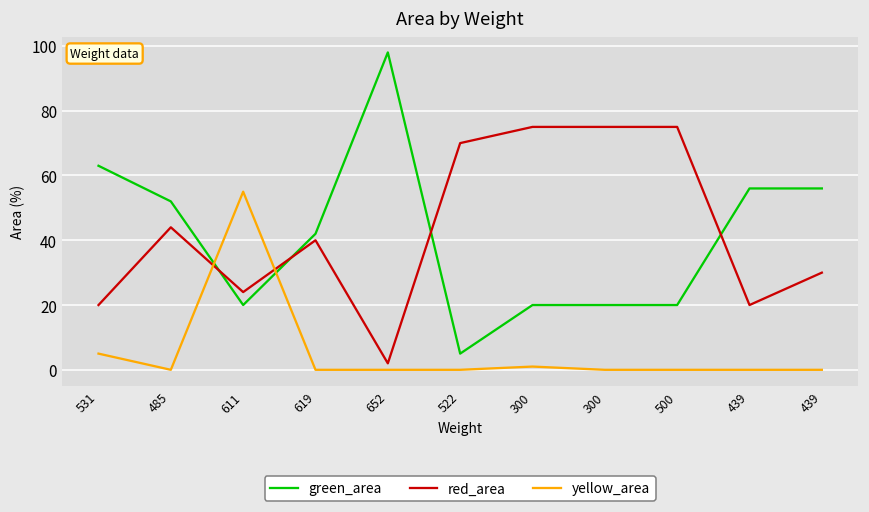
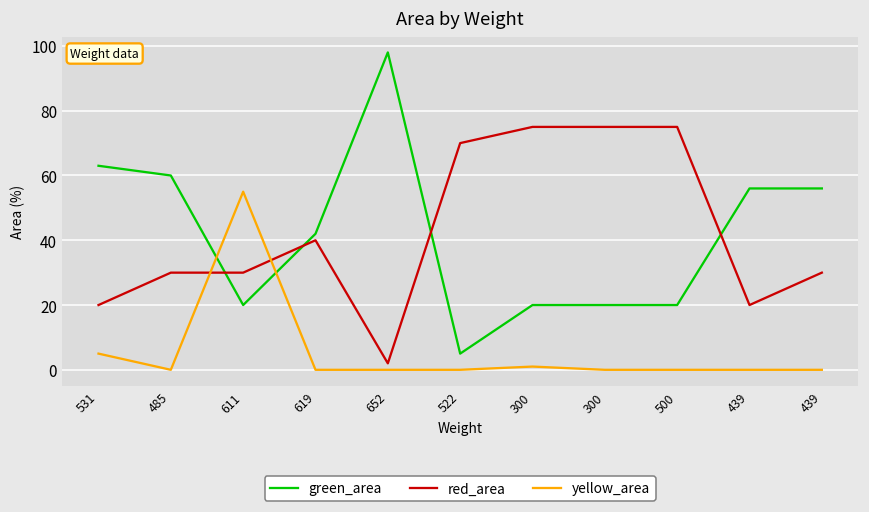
green_area, 485: 52 -> 60
red_area, 485: 44 -> 30
red_area, 611: 24 -> 30
